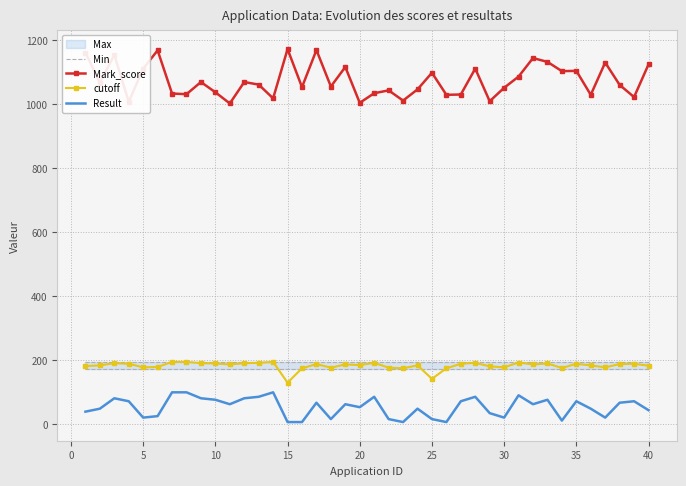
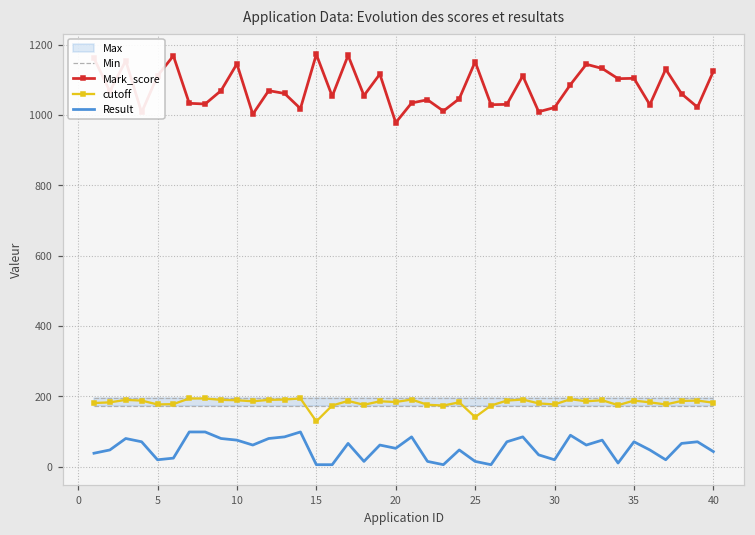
Mark_score, 10: 1040 -> 1150
Mark_score, 20: 1000 -> 980
Mark_score, 25: 1100 -> 1150
Mark_score, 30: 1050 -> 1020
